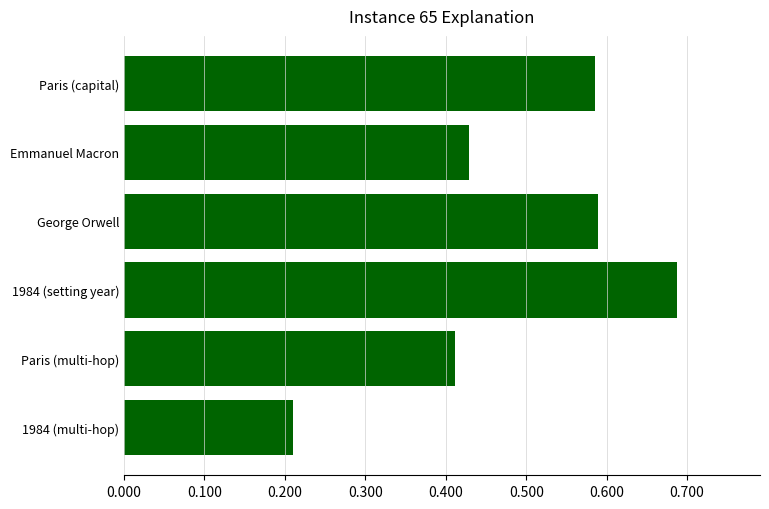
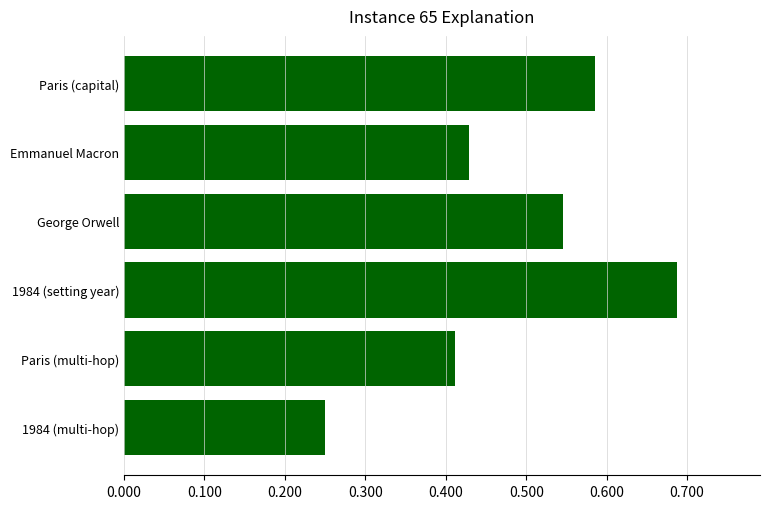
George Orwell: 0.59 -> 0.55
1984 (multi-hop): 0.21 -> 0.25
